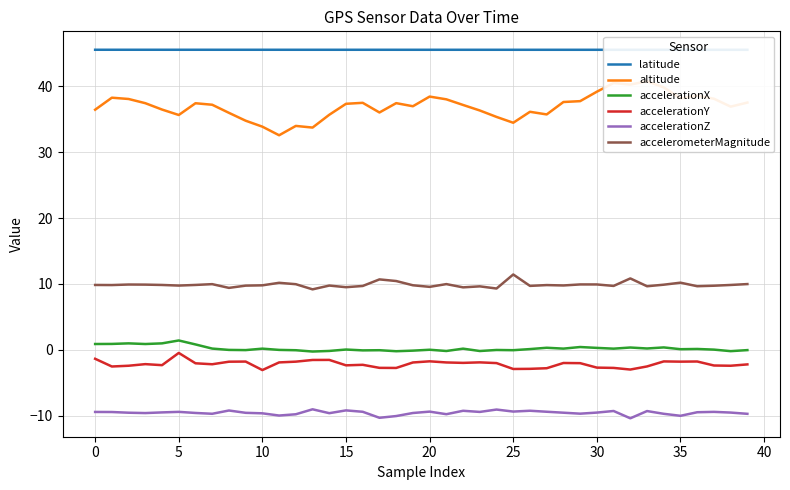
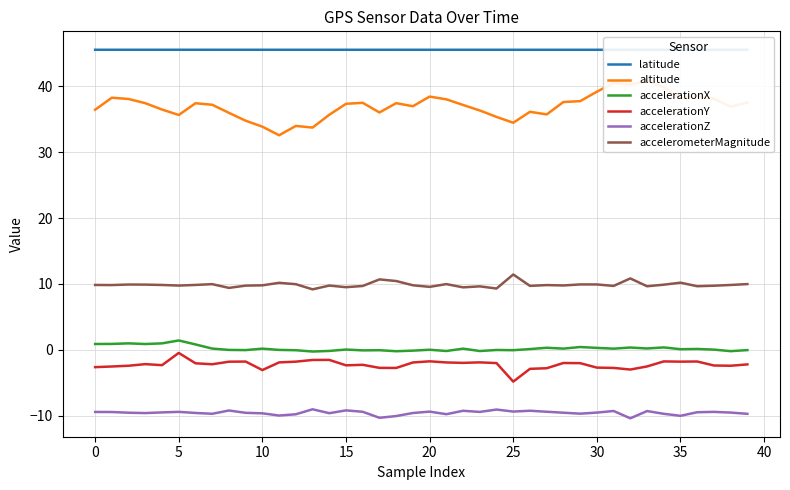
accelerationY, 0: -1 -> -3
accelerationY, 25: -3 -> -5
